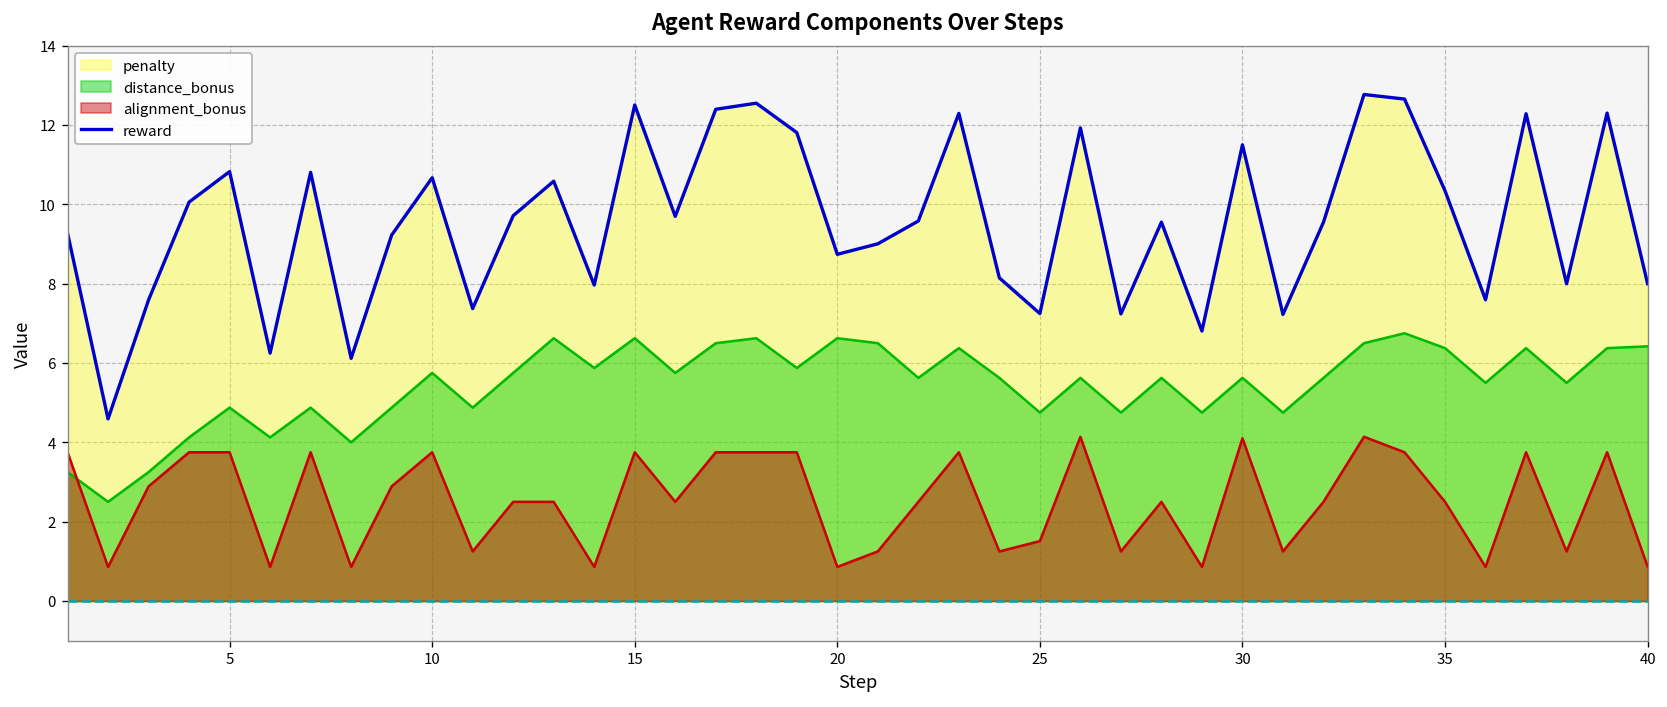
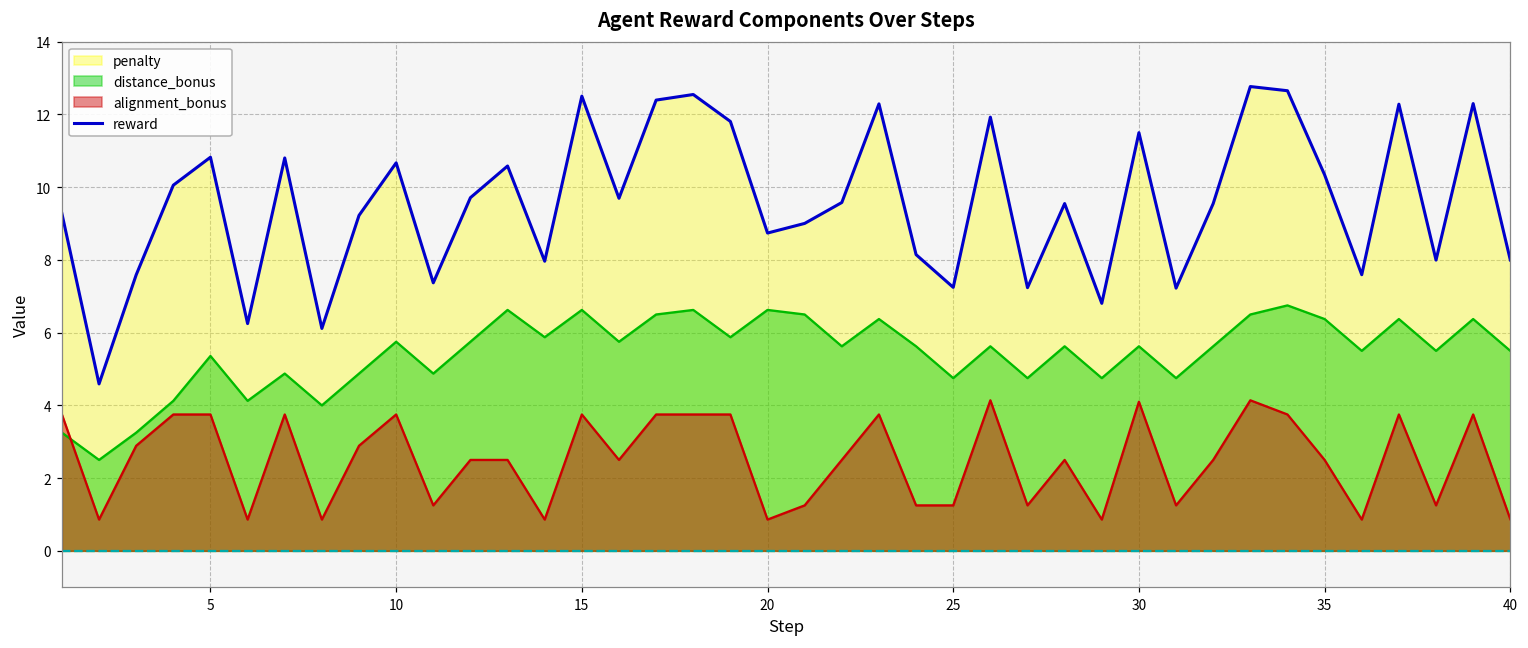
distance_bonus, 5: 4.9 -> 5.4
alignment_bonus, 25: 1.5 -> 1.3
distance_bonus, 40: 6.4 -> 5.5
